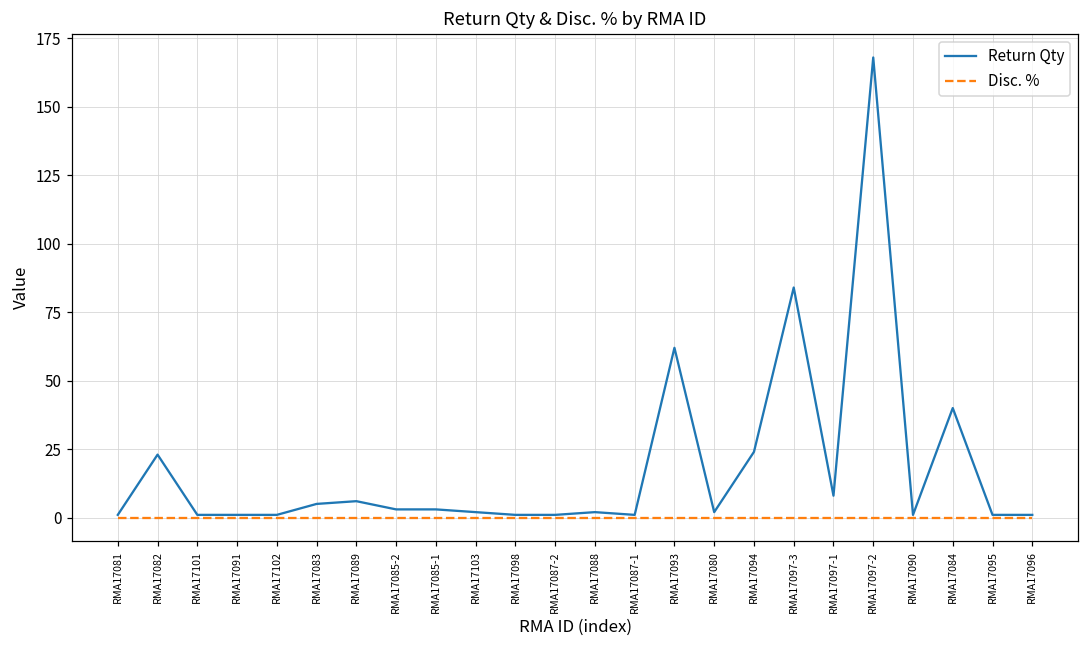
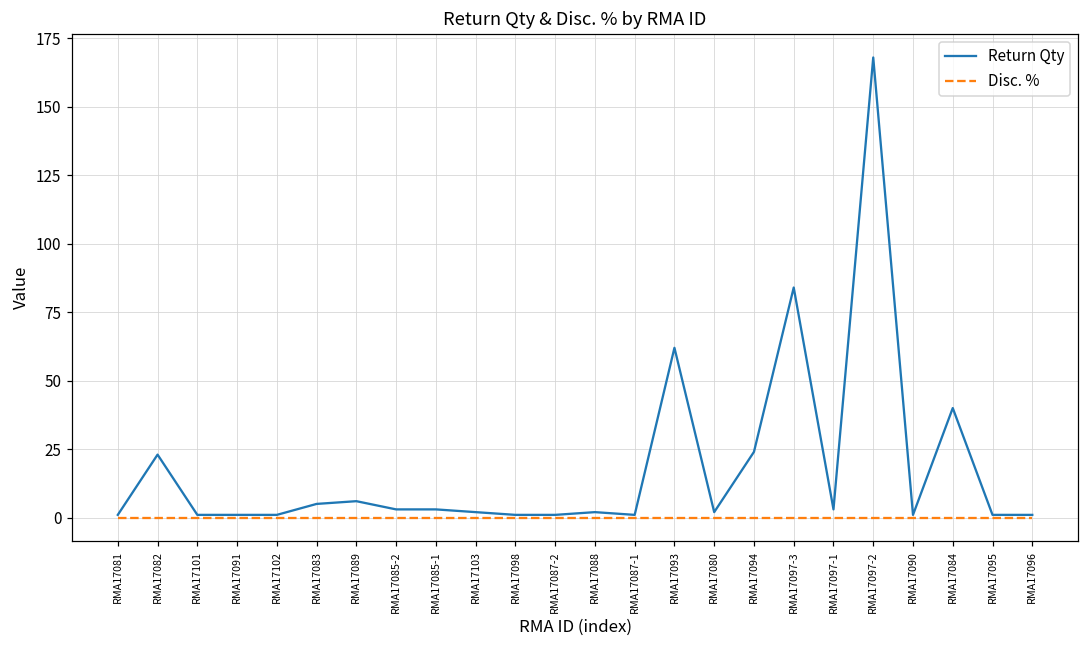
Return Qty, RMA17097-1: 8 -> 3
